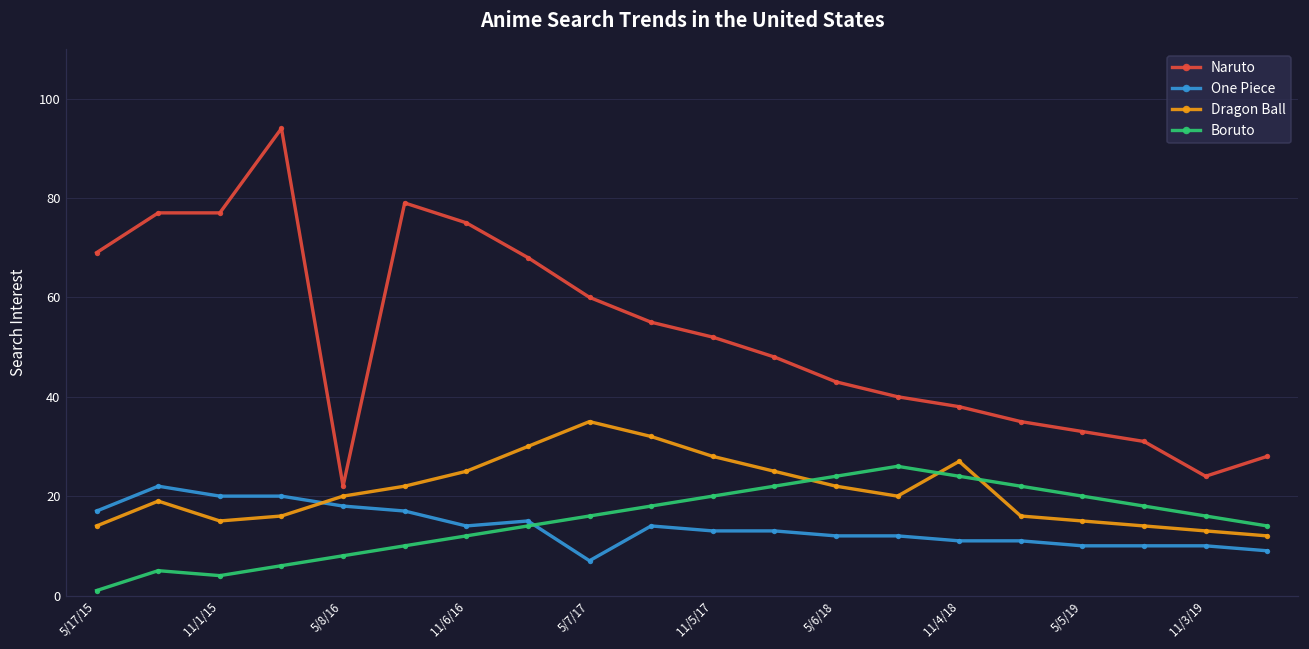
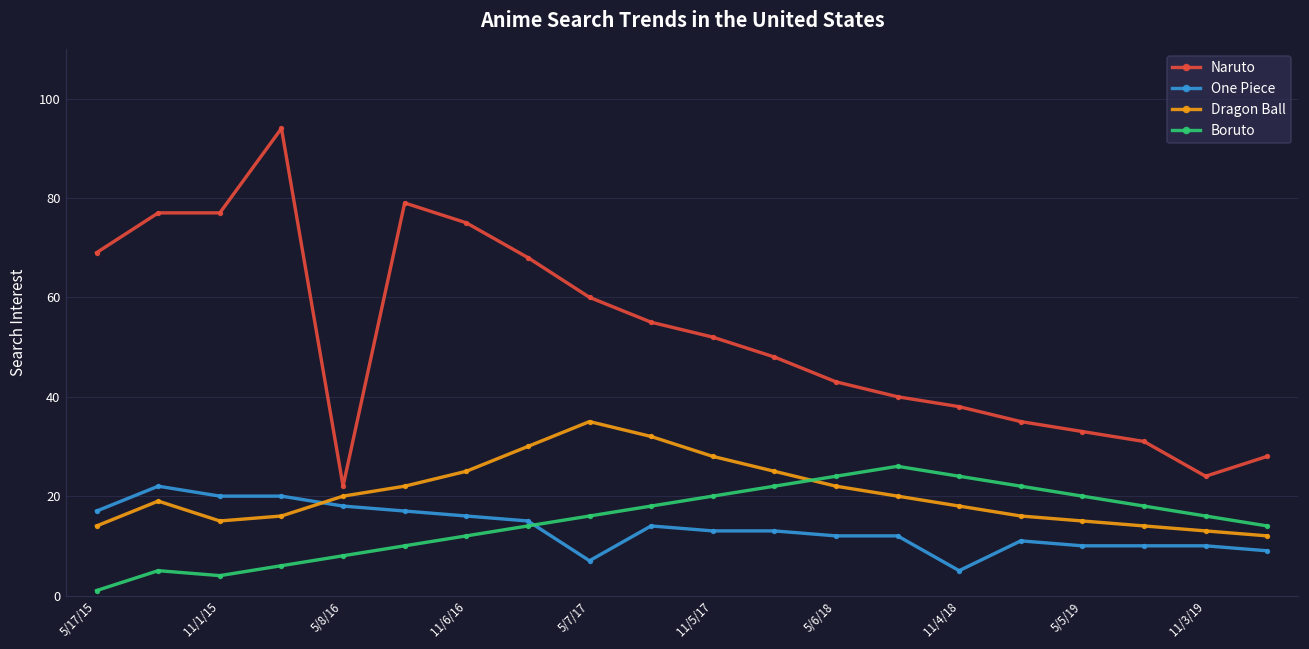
One Piece, 11/6/16: 14 -> 16
One Piece, 11/4/18: 11 -> 5
Dragon Ball, 11/4/18: 27 -> 18
